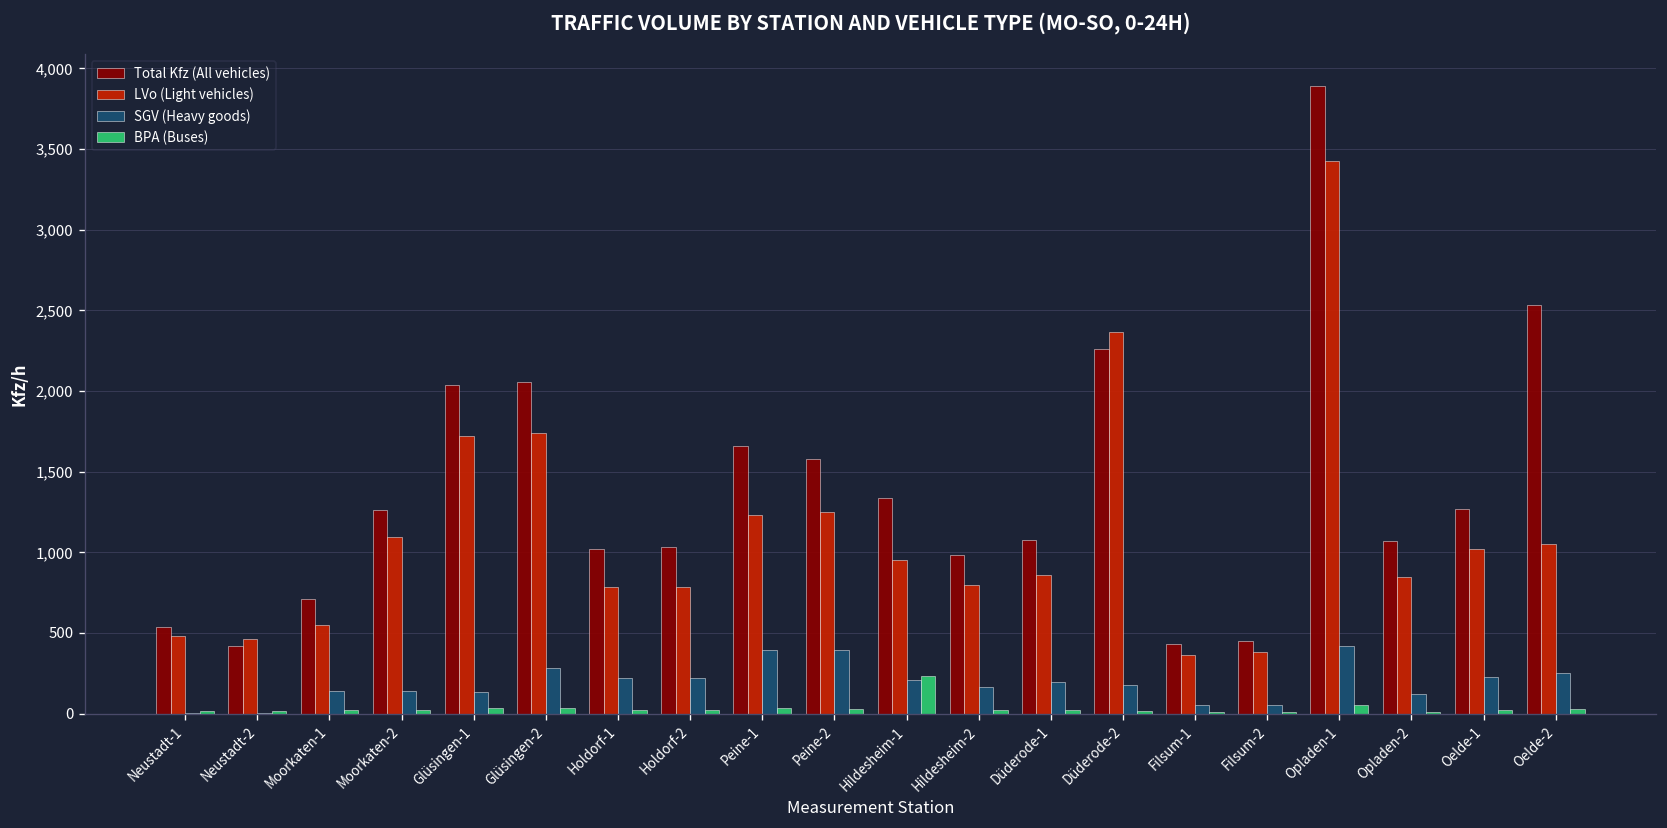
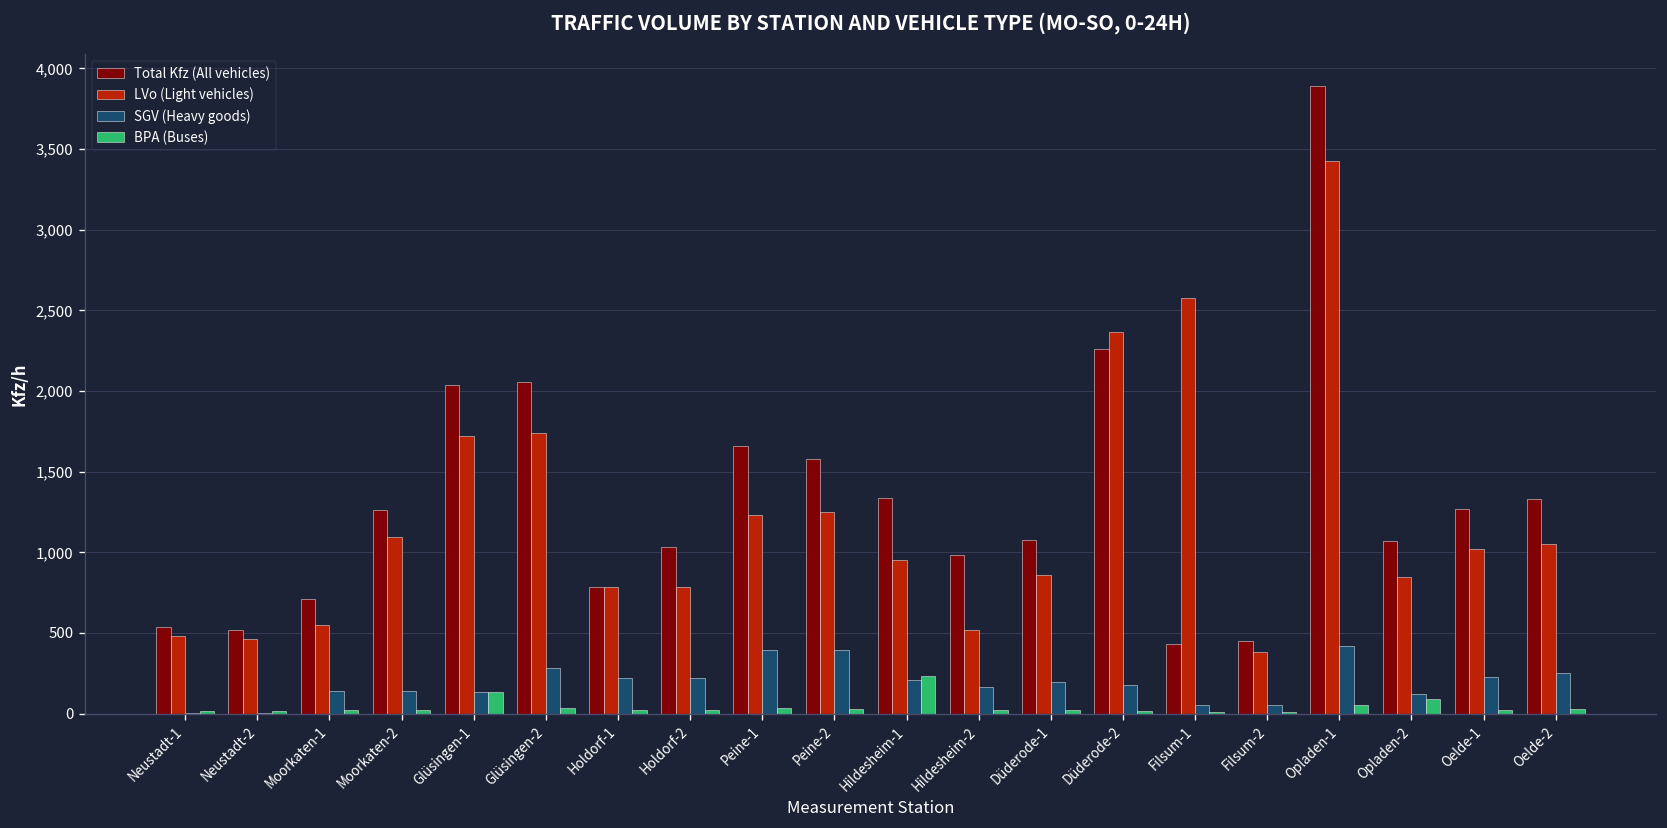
Total Kfz (All vehicles), Neustadt-2: 420 -> 520
BPA (Buses), Glüsingen-1: 30 -> 140
Total Kfz (All vehicles), Holdorf-1: 1,020 -> 780
LVo (Light vehicles), Hildesheim-2: 800 -> 520
LVo (Light vehicles), Filsum-1: 370 -> 2,580
BPA (Buses), Opladen-2: 10 -> 90
Total Kfz (All vehicles), Oelde-2: 2,530 -> 1,330
